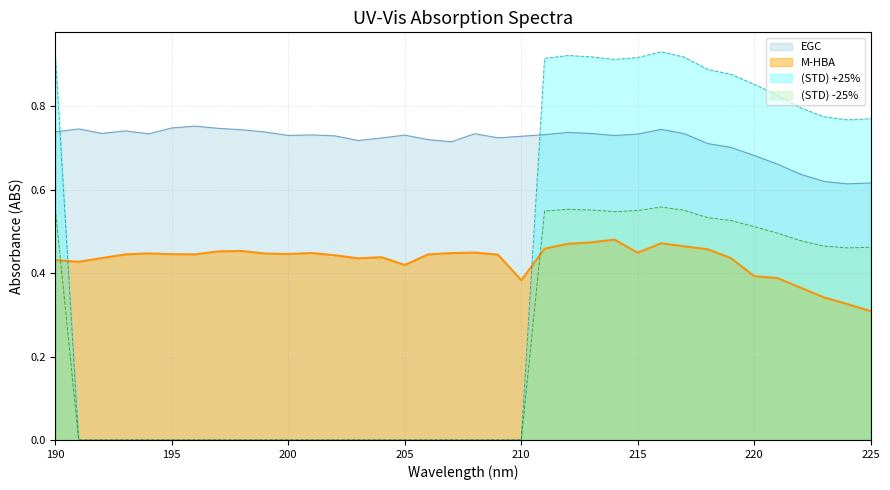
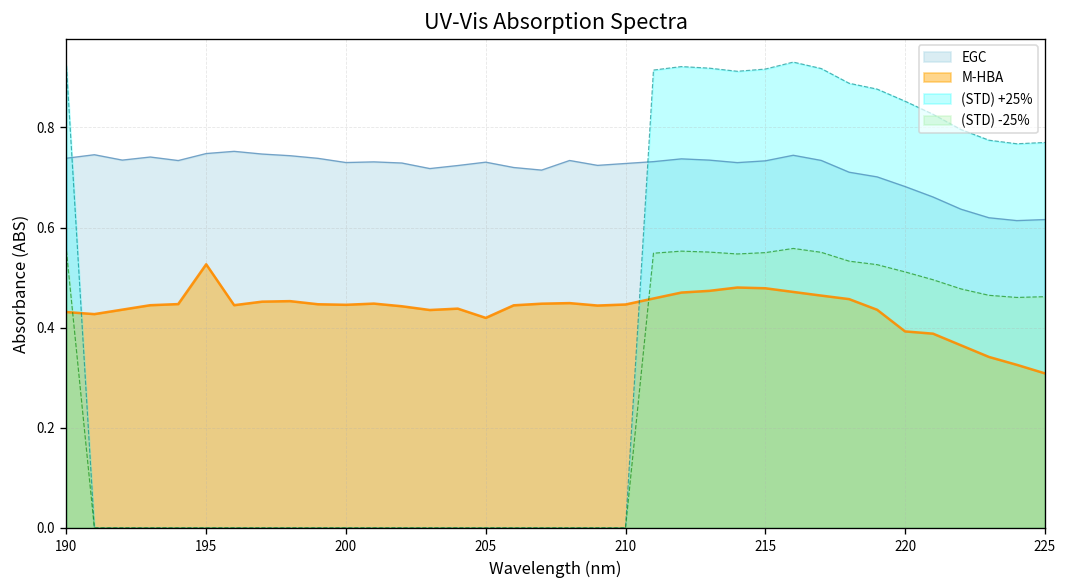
M-HBA, 195: 0.45 -> 0.53
M-HBA, 210: 0.38 -> 0.45
M-HBA, 215: 0.45 -> 0.48
